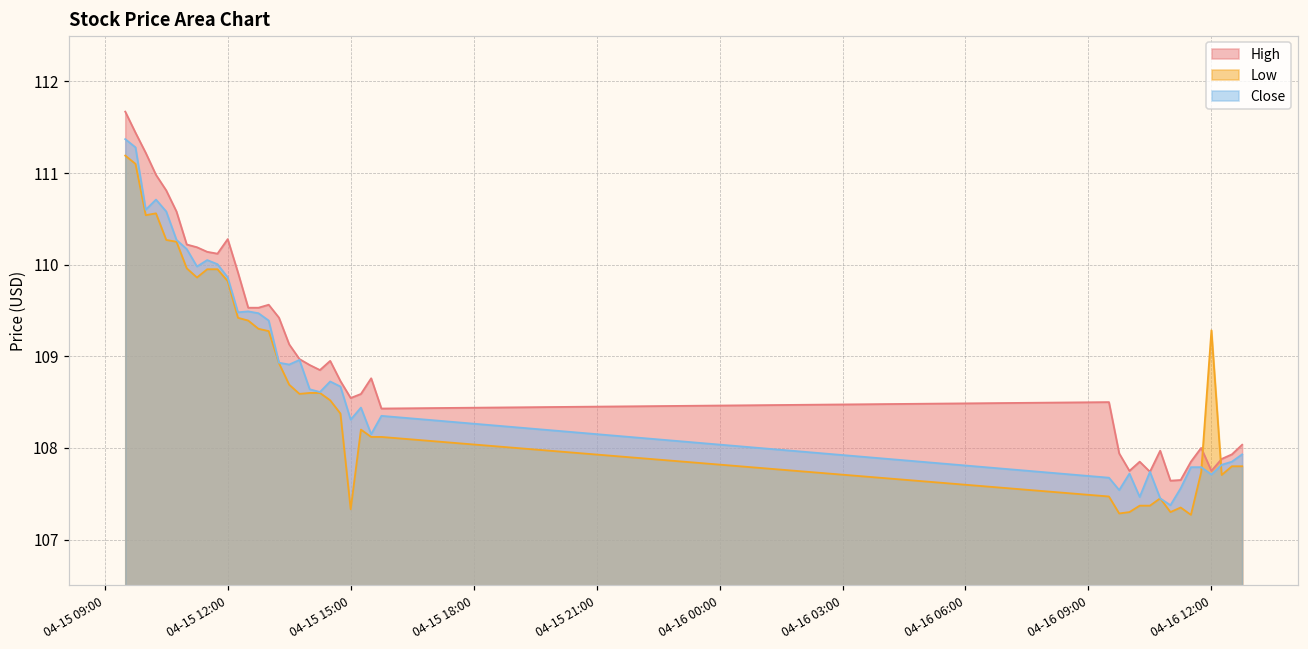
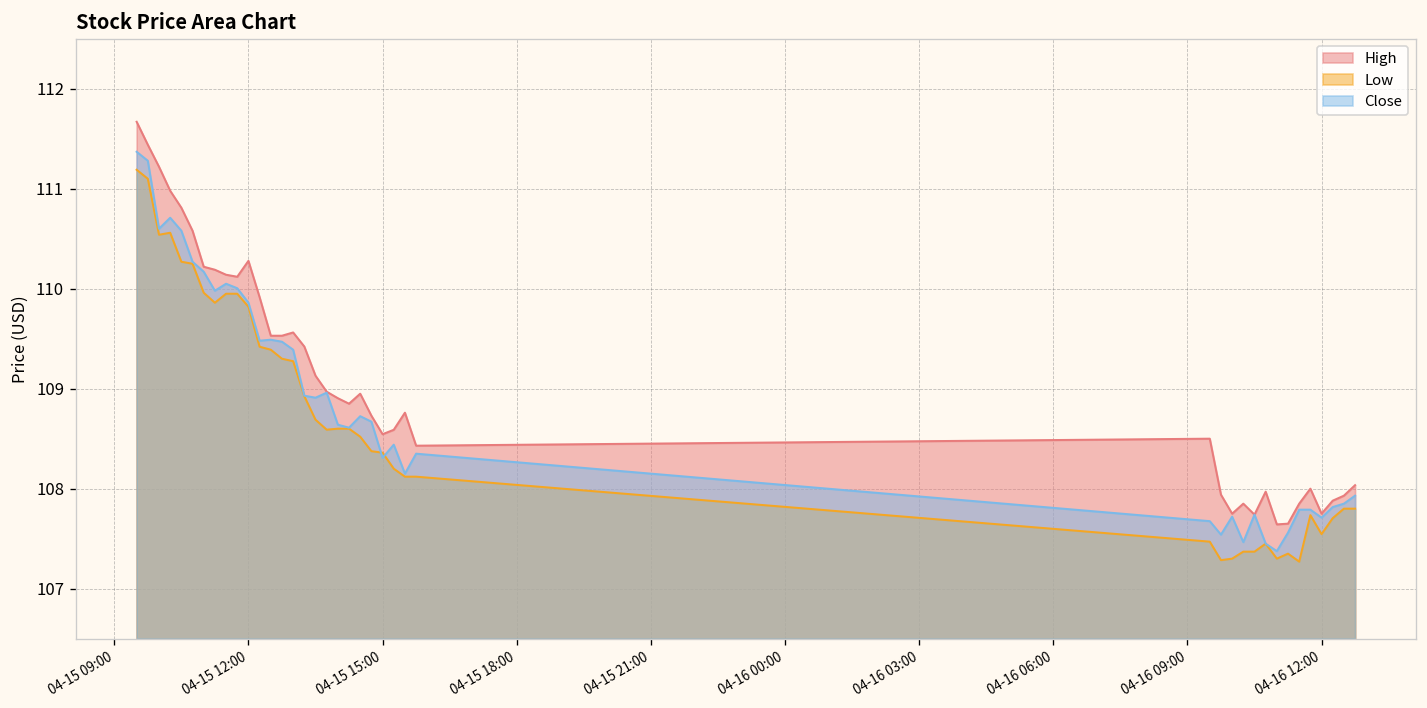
Low, 04-15 15:00: 107.3 -> 108.4
Low, 04-16 12:00: 109.3 -> 107.5
